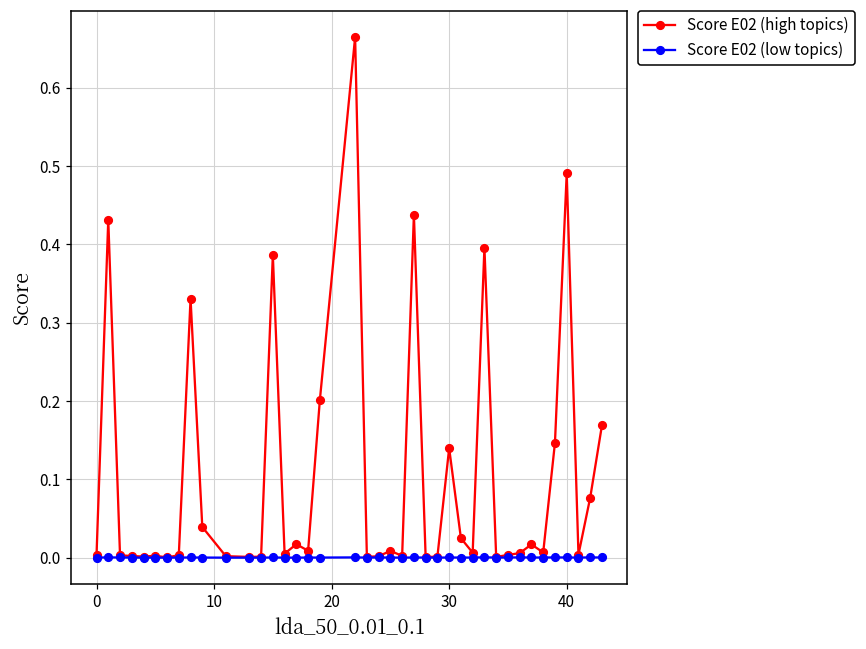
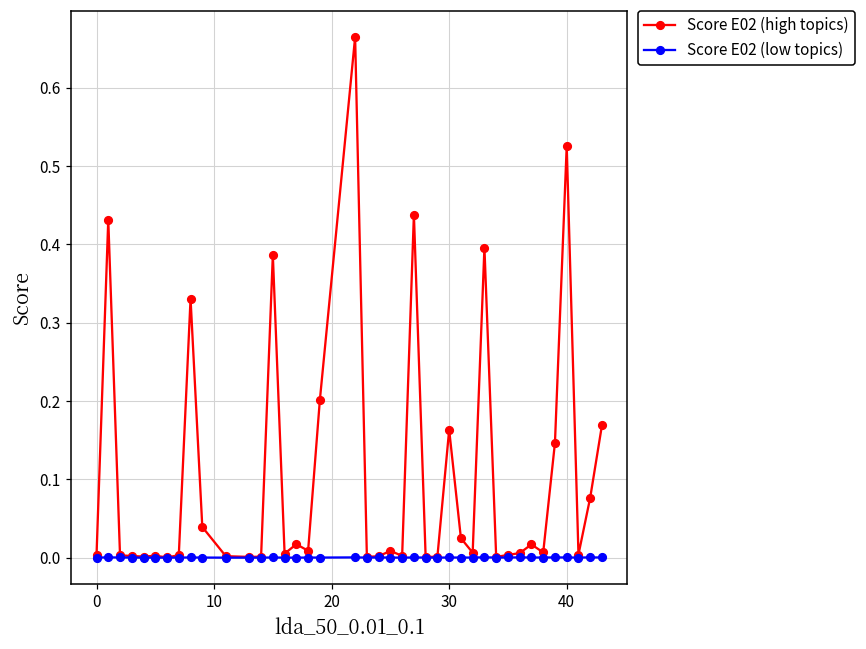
Score E02 (high topics), 30: 0.14 -> 0.16
Score E02 (high topics), 40: 0.49 -> 0.53
